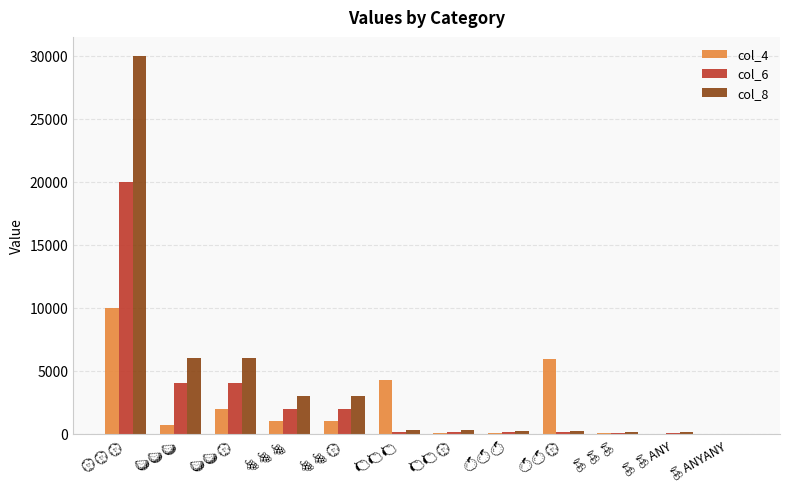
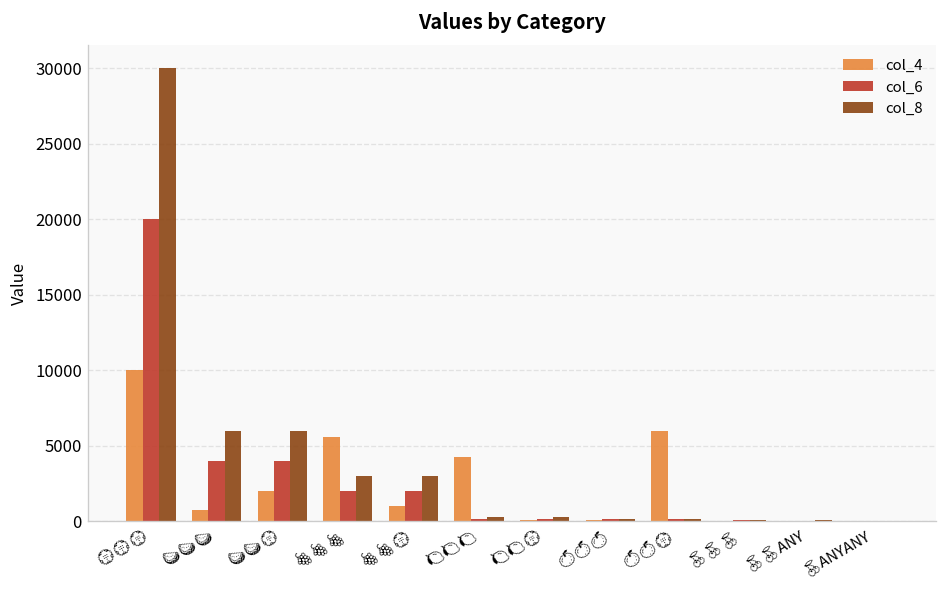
col_4, 🍇🍇🍇: 1000 -> 5600
